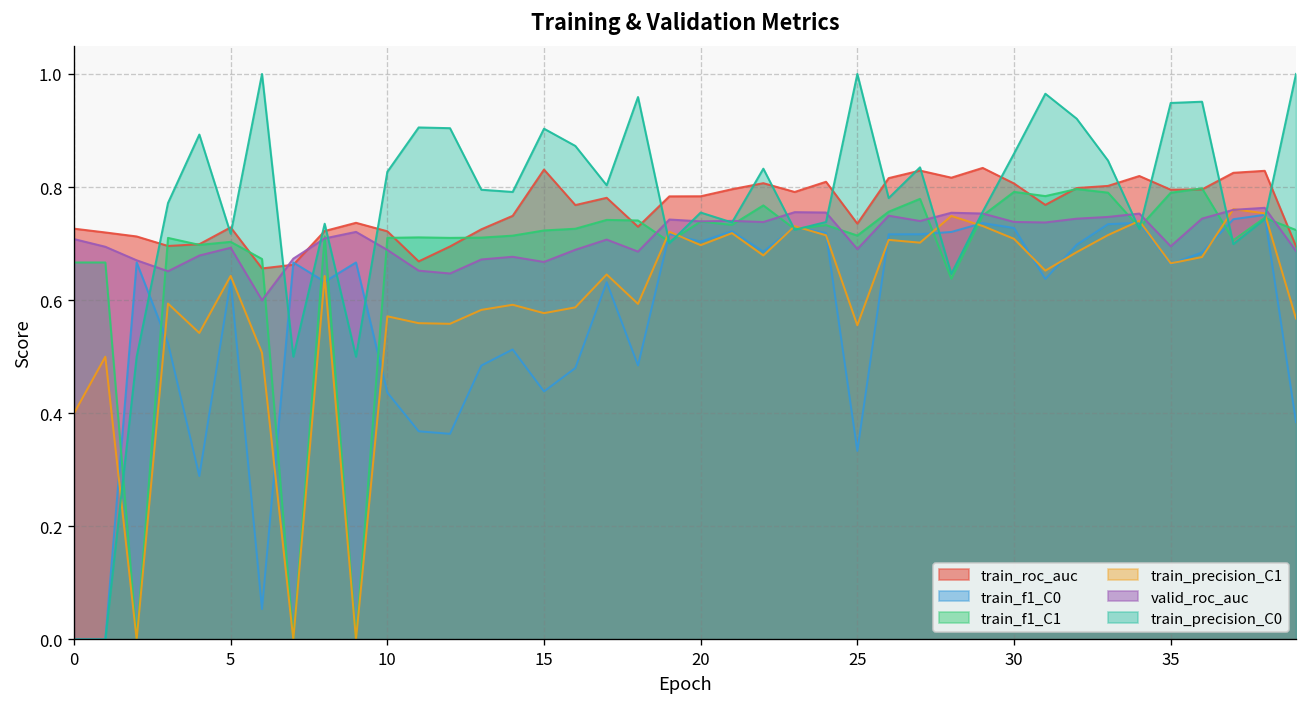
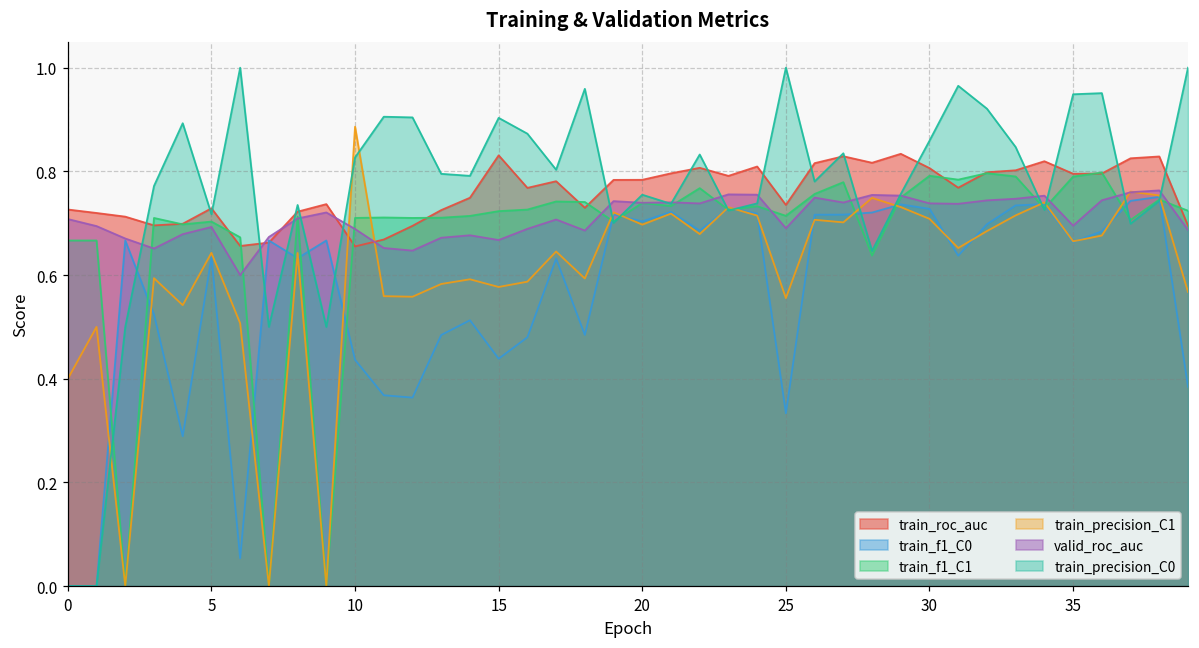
train_roc_auc, 10: 0.72 -> 0.66
train_precision_C1, 10: 0.57 -> 0.89
